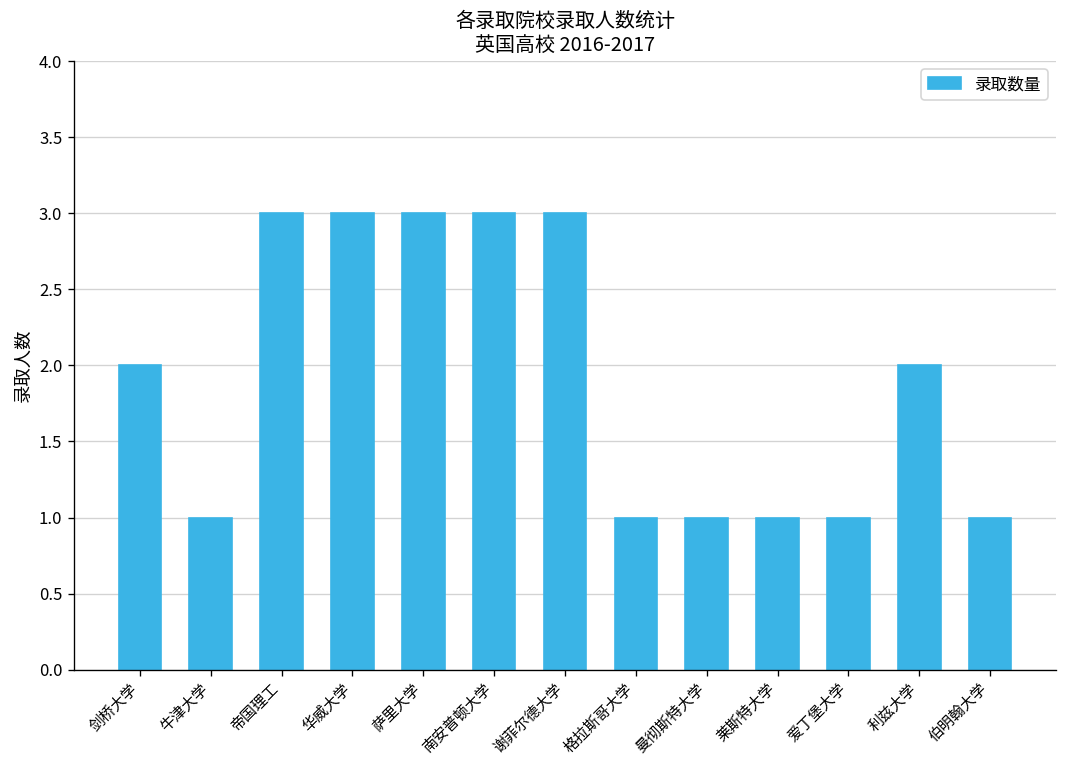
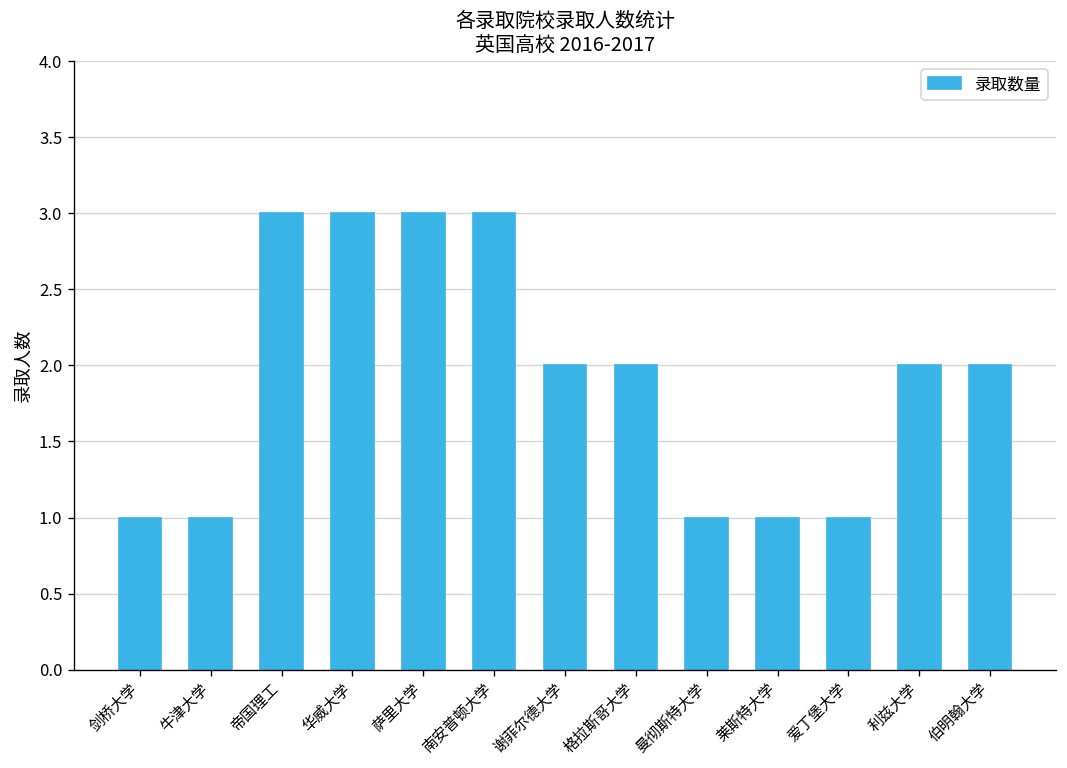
剑桥大学: 2 -> 1
谢菲尔德大学: 3 -> 2
格拉斯哥大学: 1 -> 2
伯明翰大学: 1 -> 2
